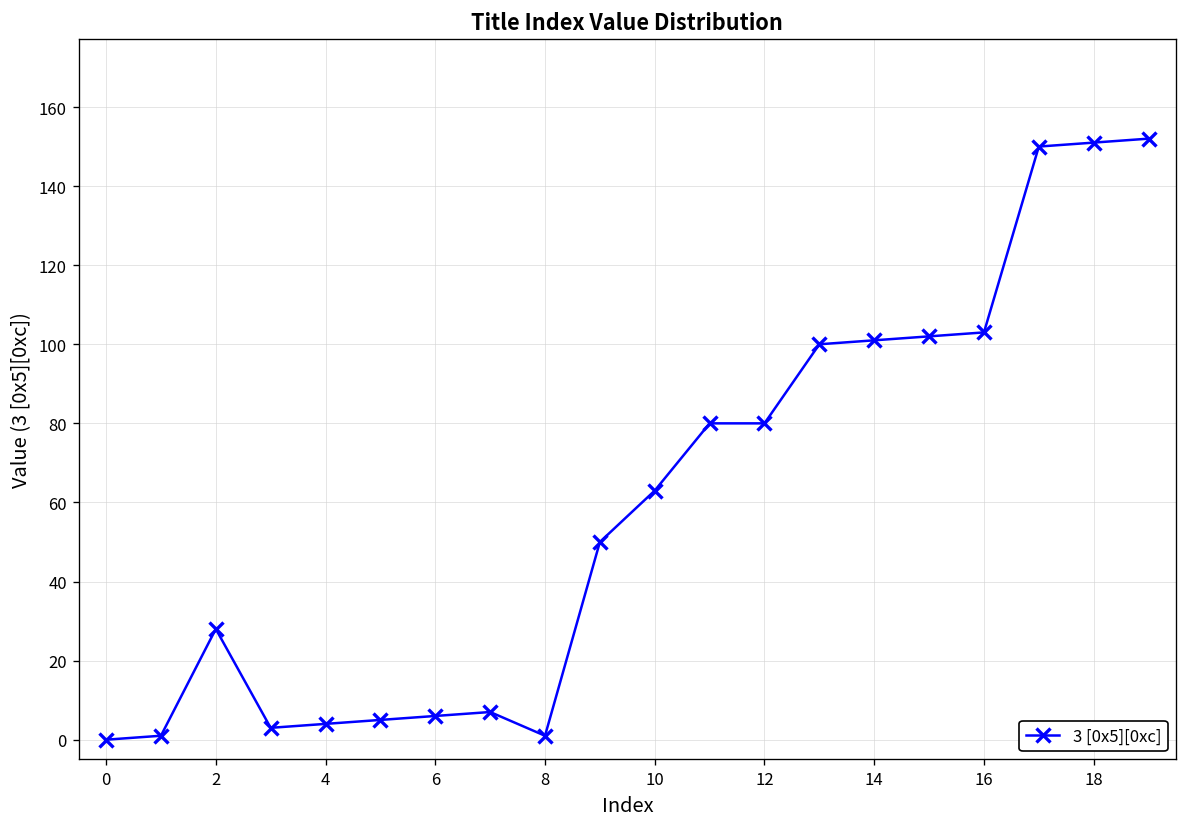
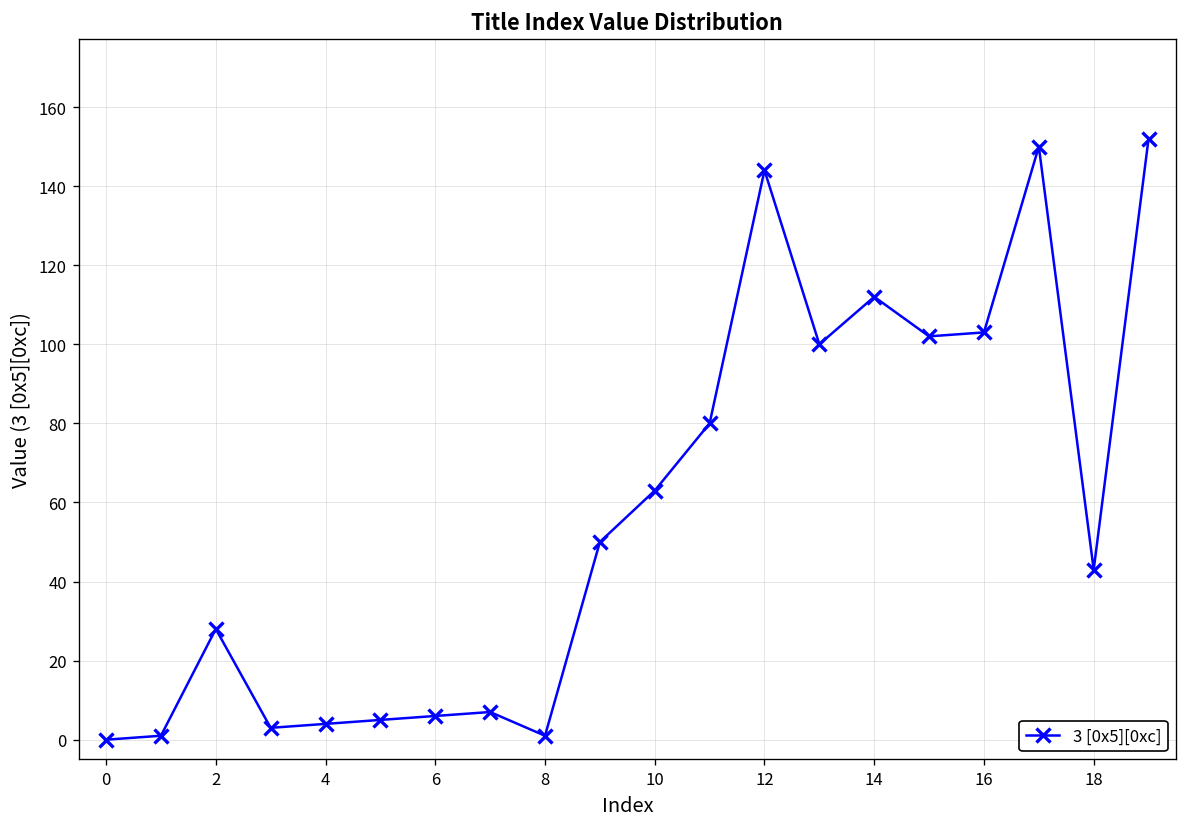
12: 80 -> 144
14: 101 -> 112
18: 151 -> 43
